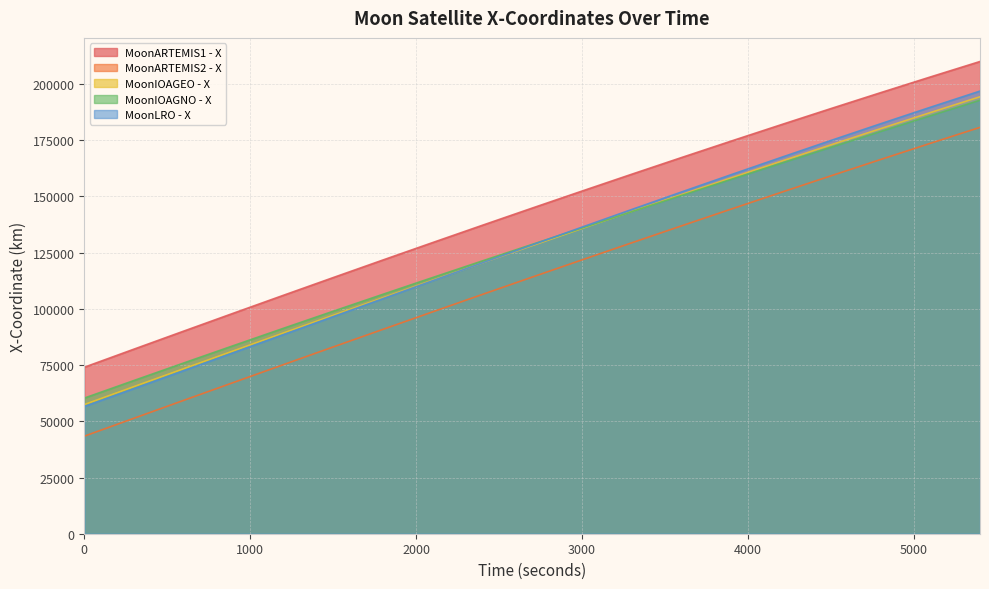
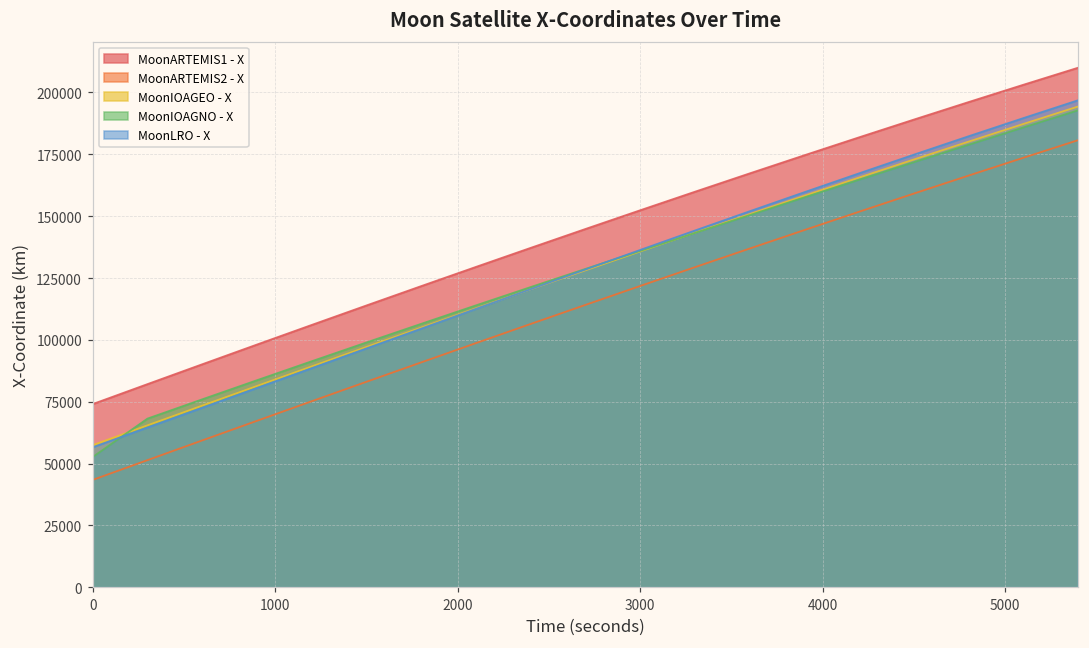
MoonIOAGNO - X, 0: 60000 -> 53000
